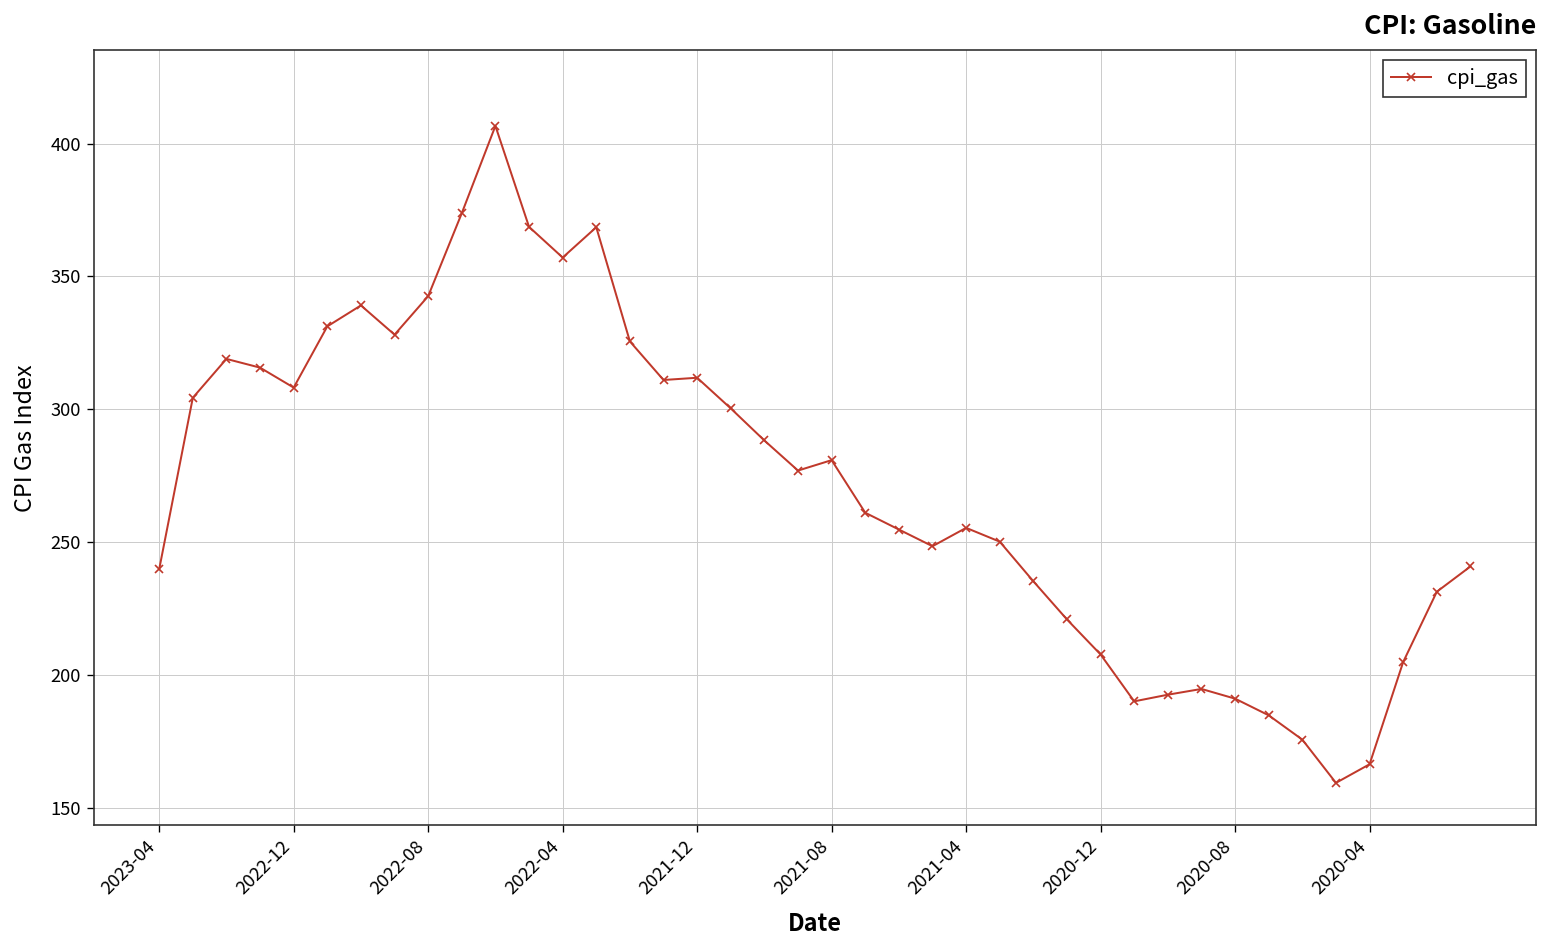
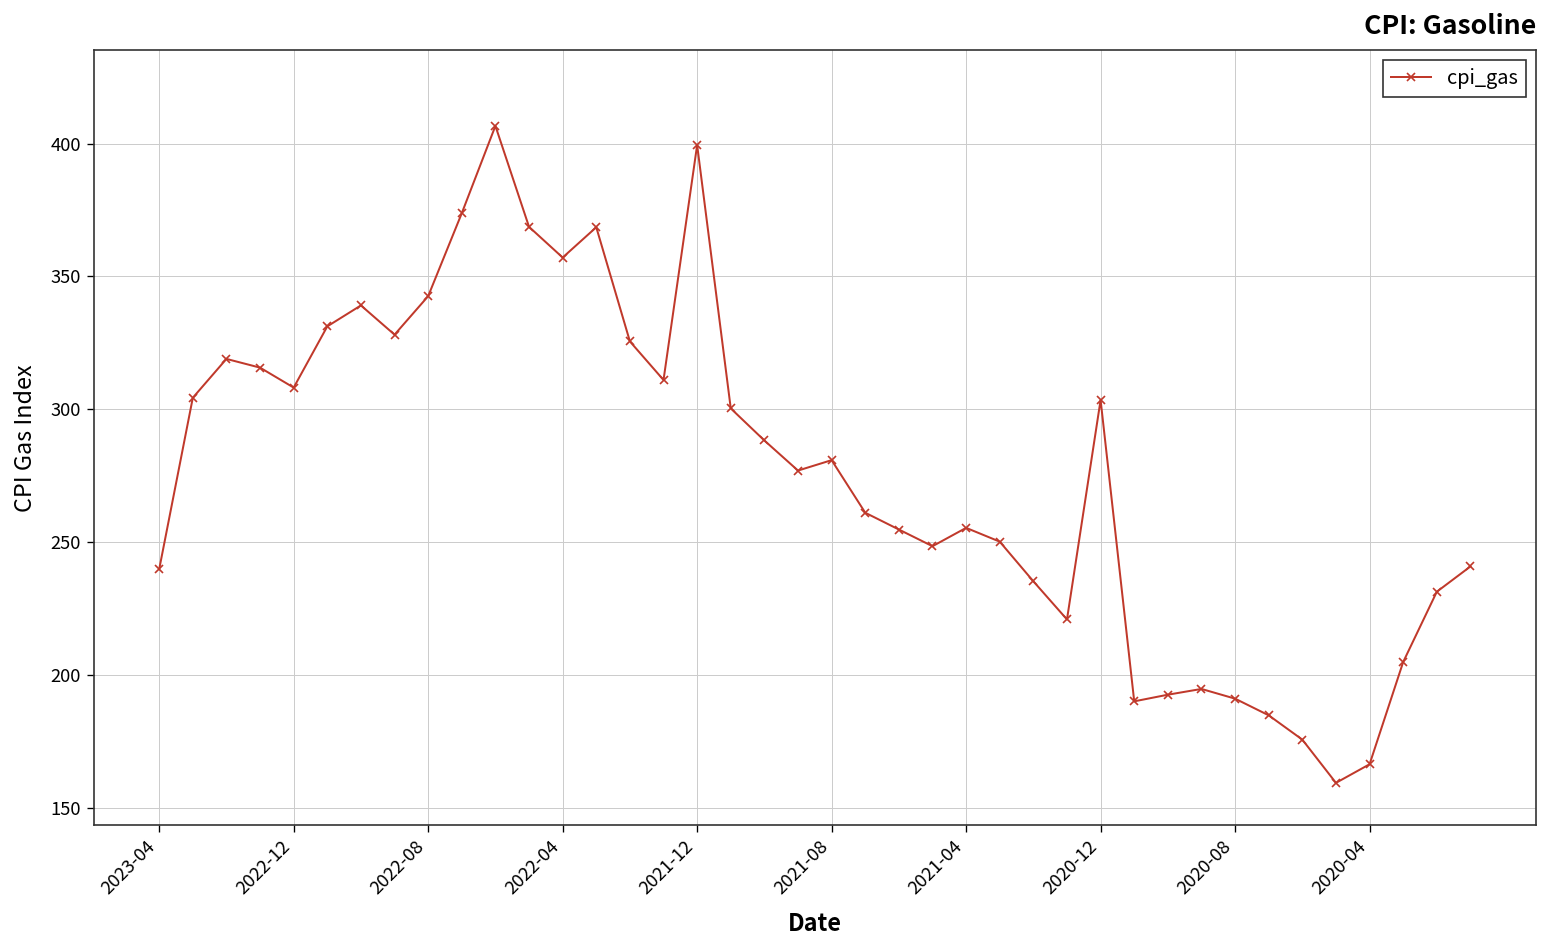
2021-12: 312 -> 399
2020-12: 208 -> 304
